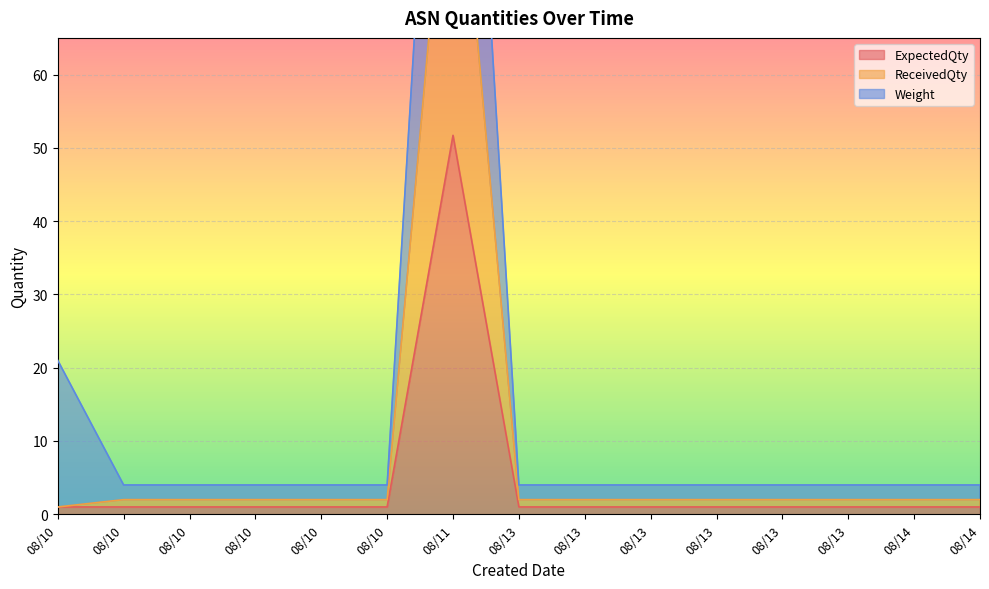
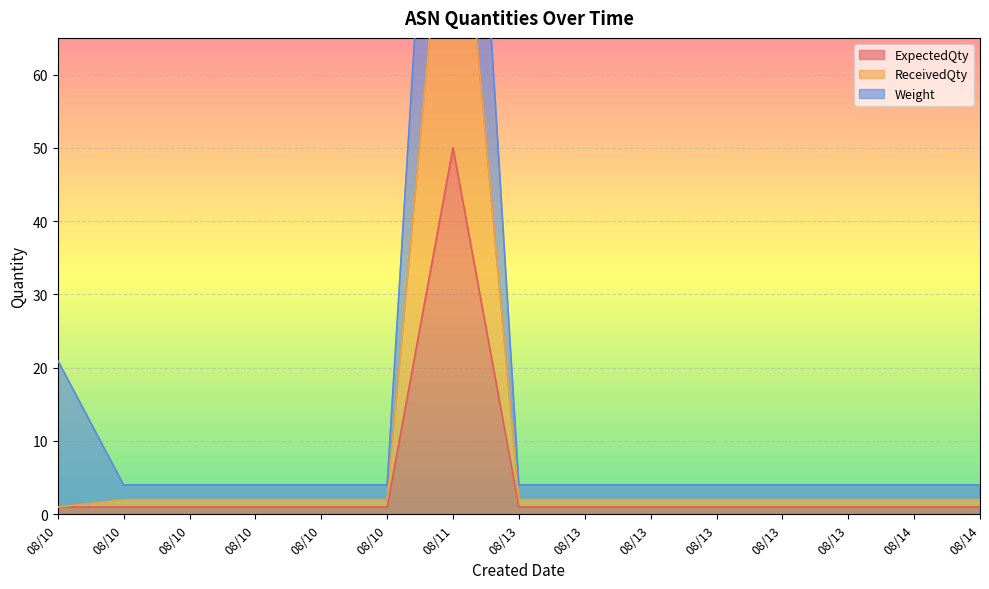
ExpectedQty, 08/11: 52 -> 50
